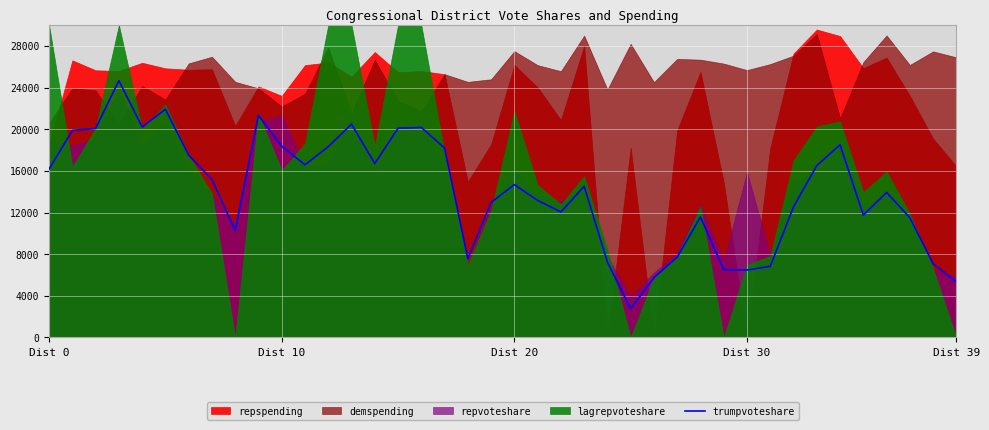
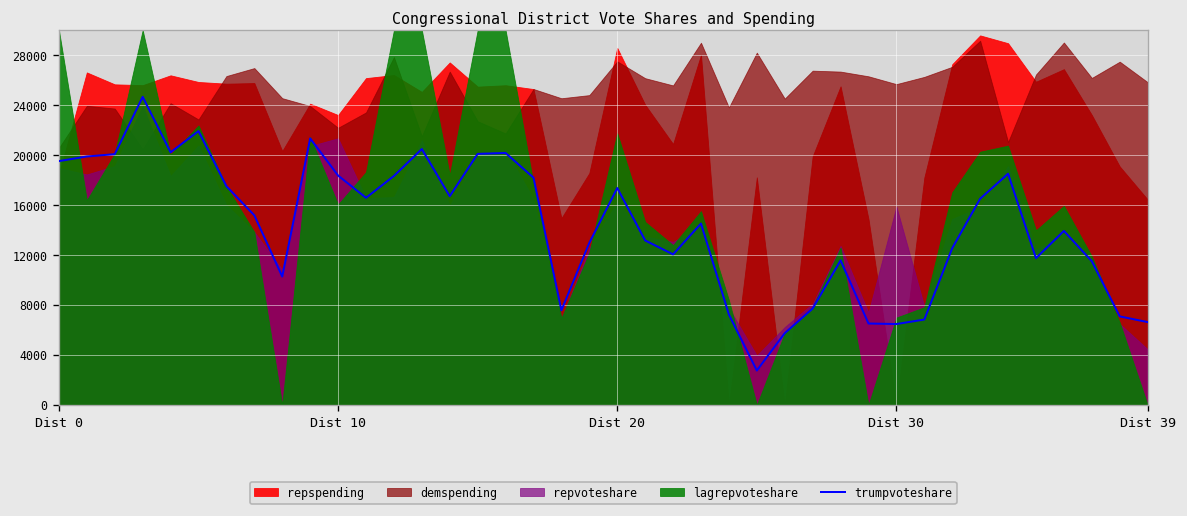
trumpvoteshare, Dist 0: 16200 -> 19500
trumpvoteshare, Dist 20: 14700 -> 17400
repspending, Dist 20: 26200 -> 28600
trumpvoteshare, Dist 39: 5300 -> 6600
demspending, Dist 39: 26900 -> 25800
repvoteshare, Dist 39: 5800 -> 4500
